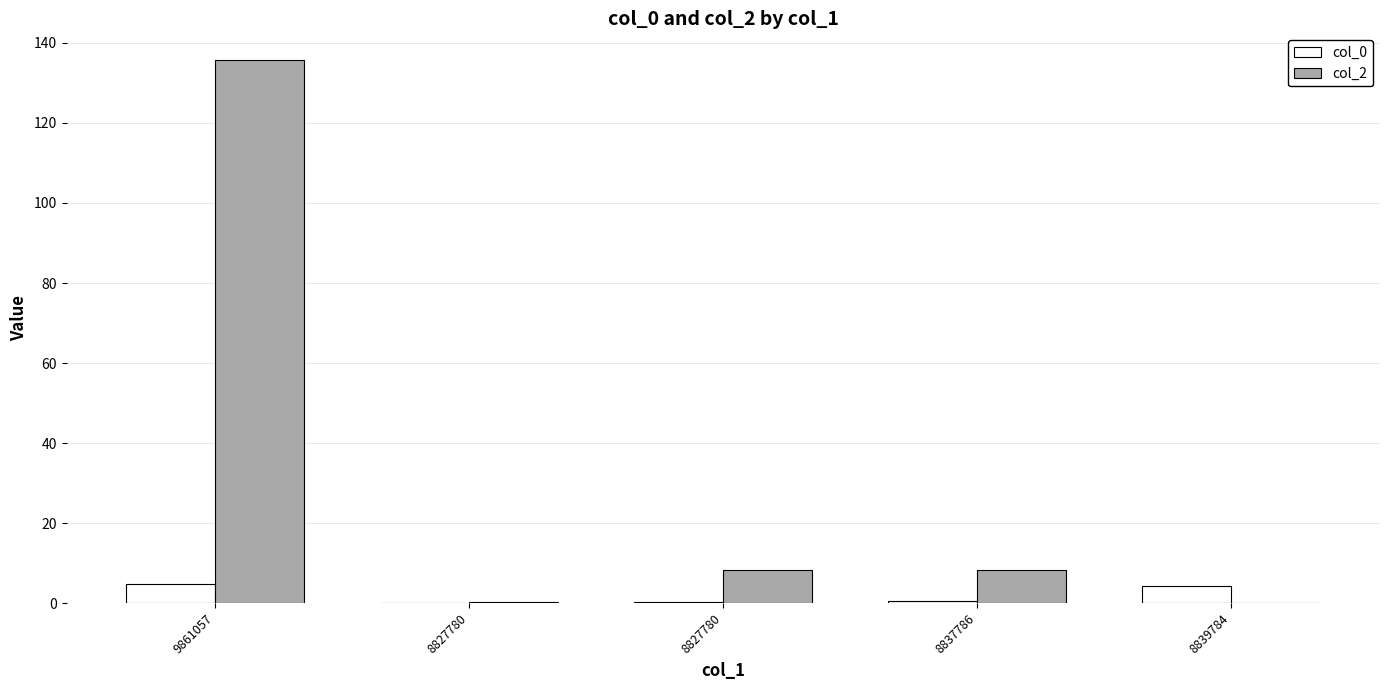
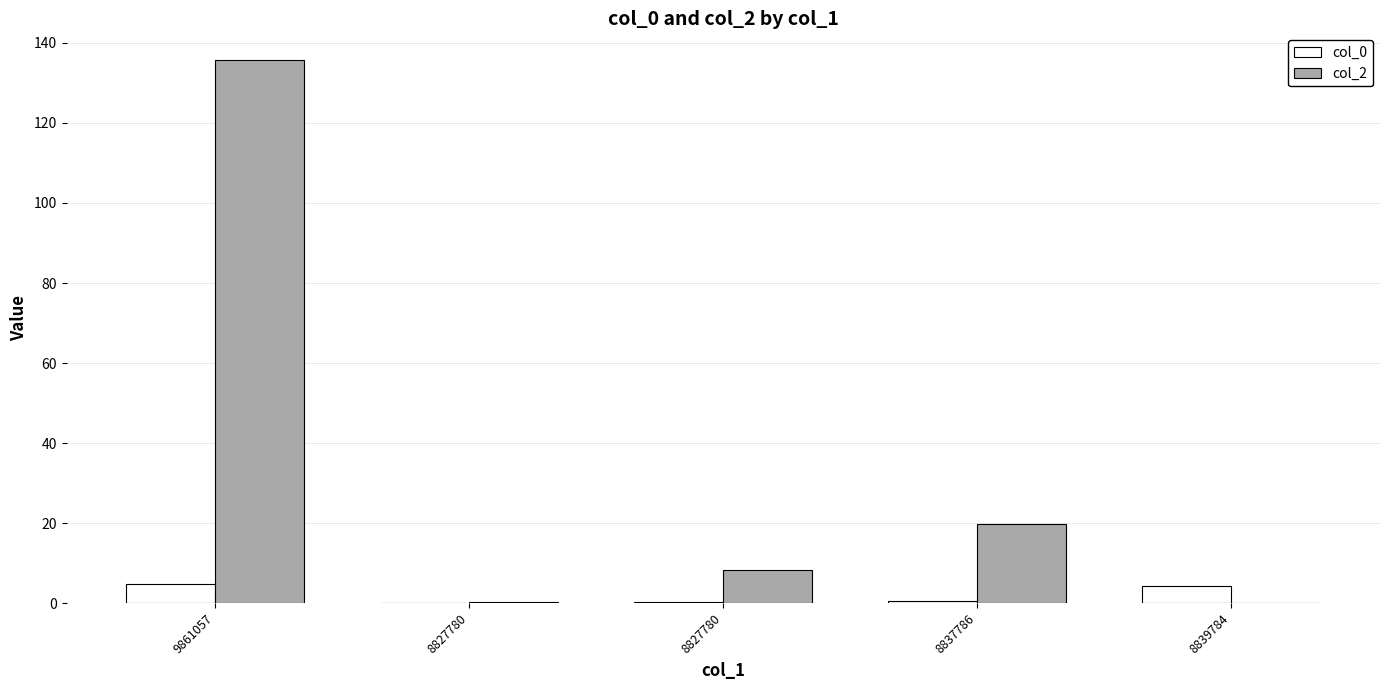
col_2, 8837786: 8 -> 20
